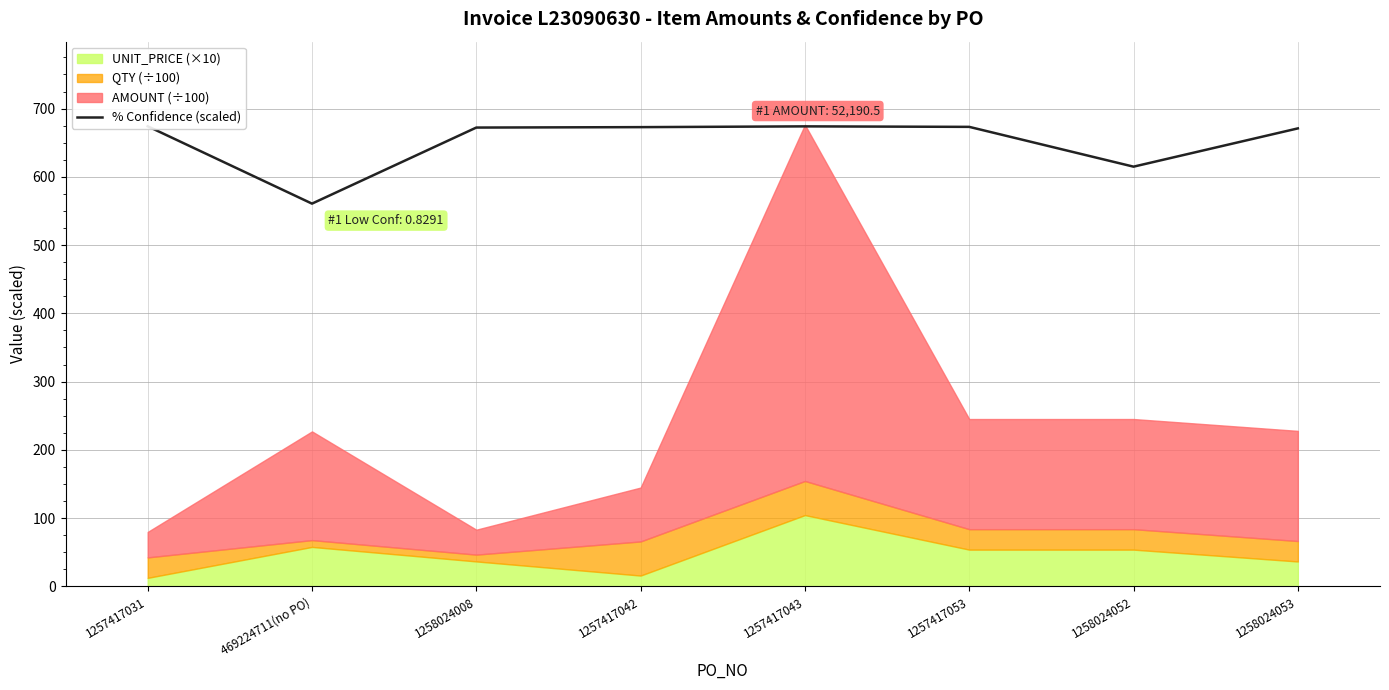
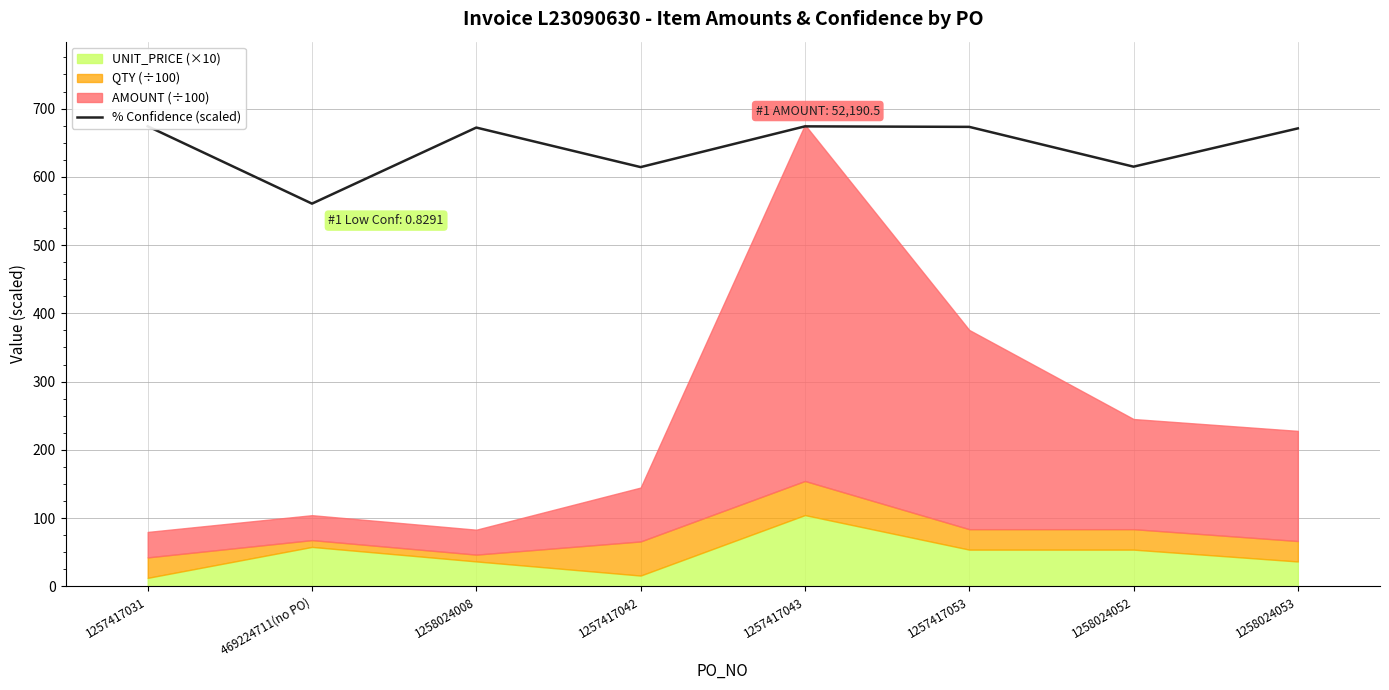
AMOUNT (÷100), 469224711(no PO): 160 -> 40
% Confidence (scaled), 1257417042: 670 -> 610
AMOUNT (÷100), 1257417053: 160 -> 290
